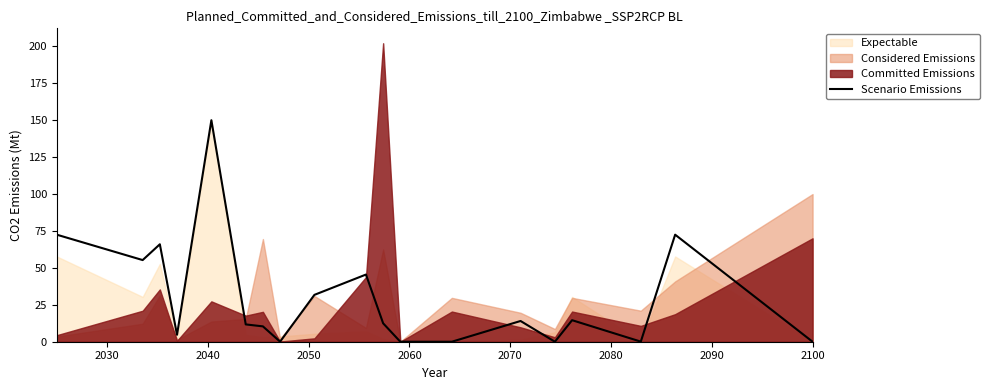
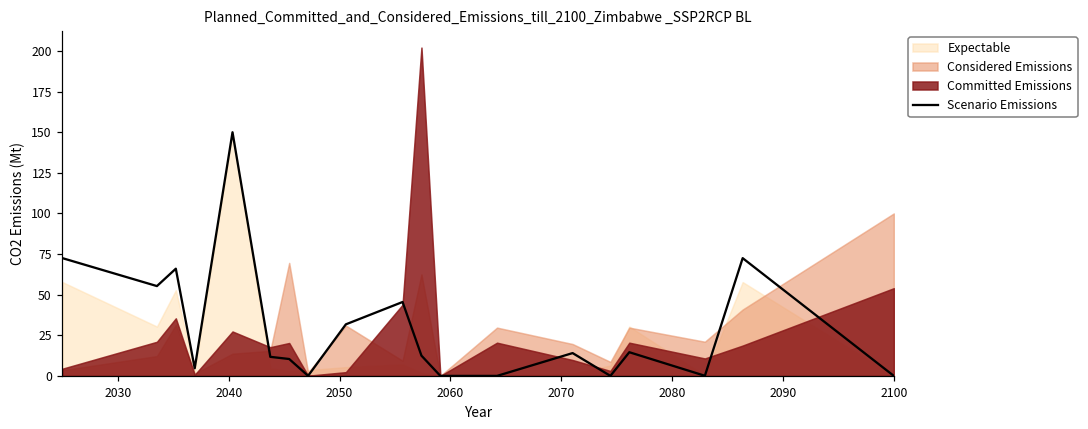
Committed Emissions, 2100: 70 -> 54
